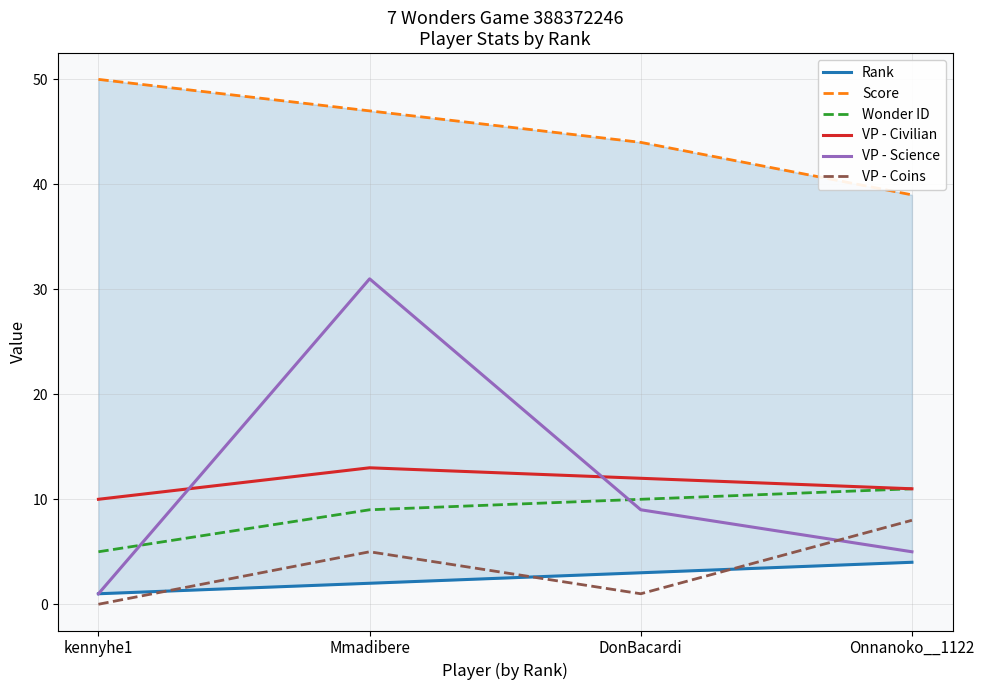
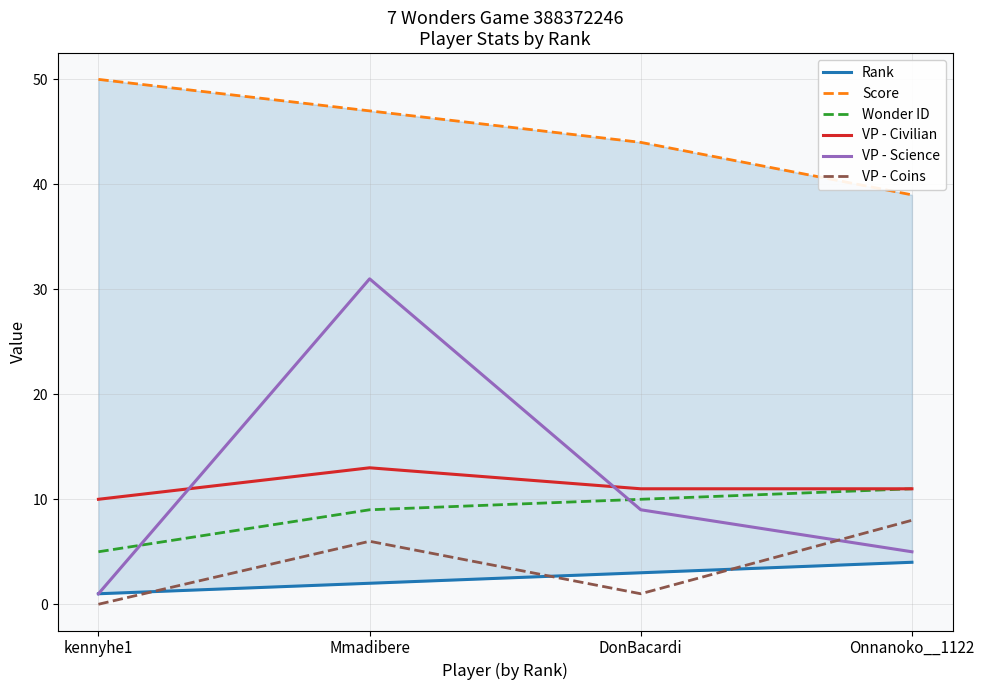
VP - Coins, Mmadibere: 5 -> 6
VP - Civilian, DonBacardi: 12 -> 11
